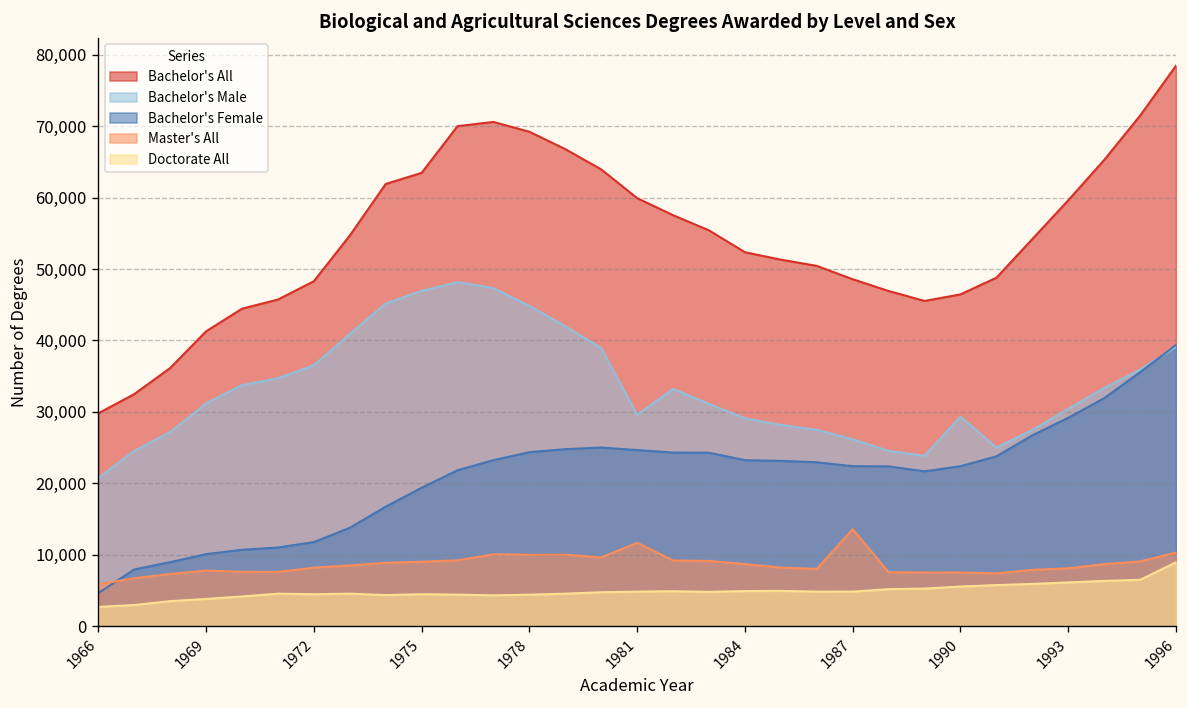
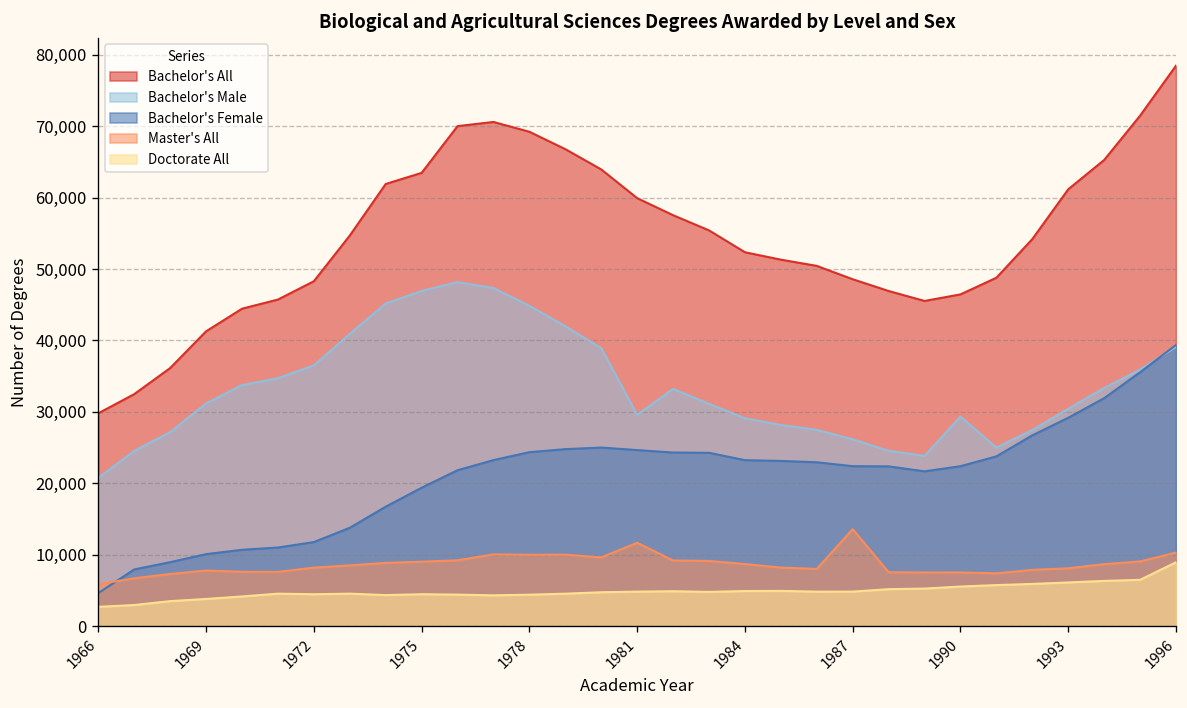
Bachelor's All, 1993: 60,000 -> 61,000
